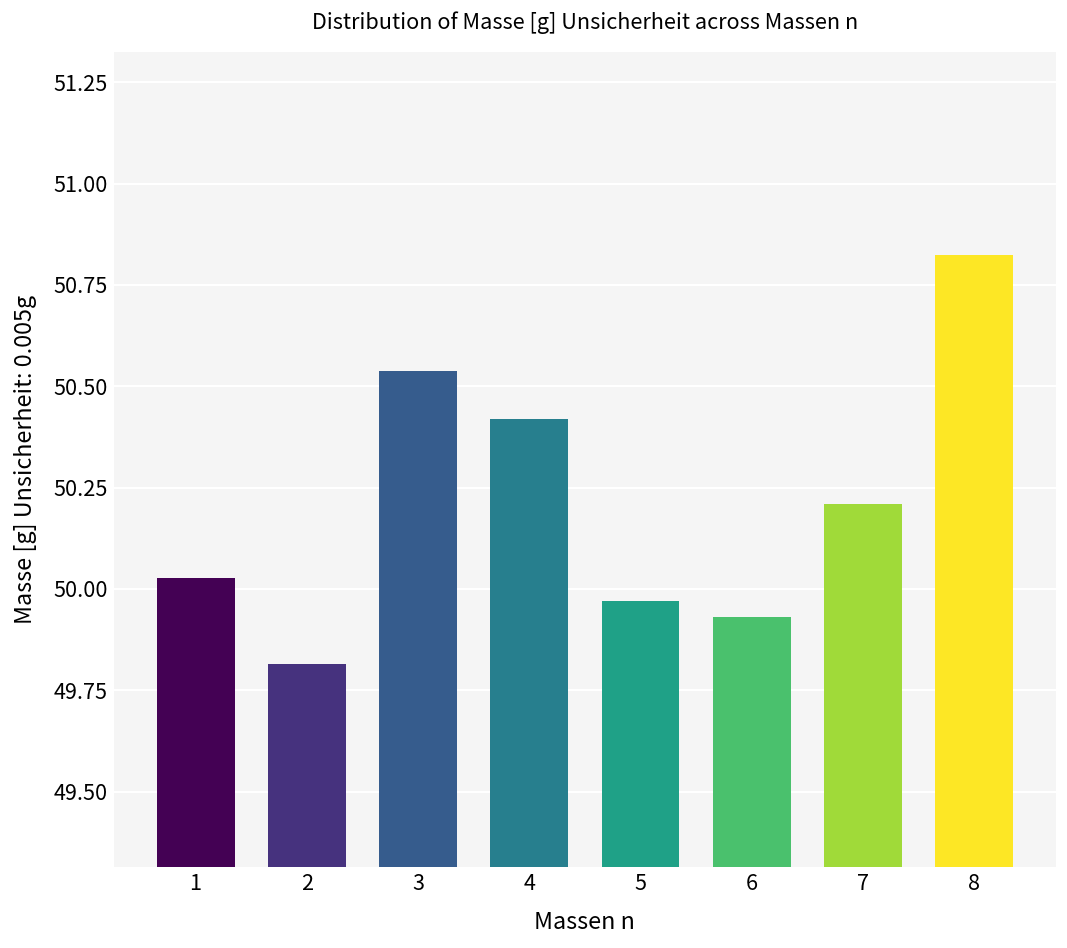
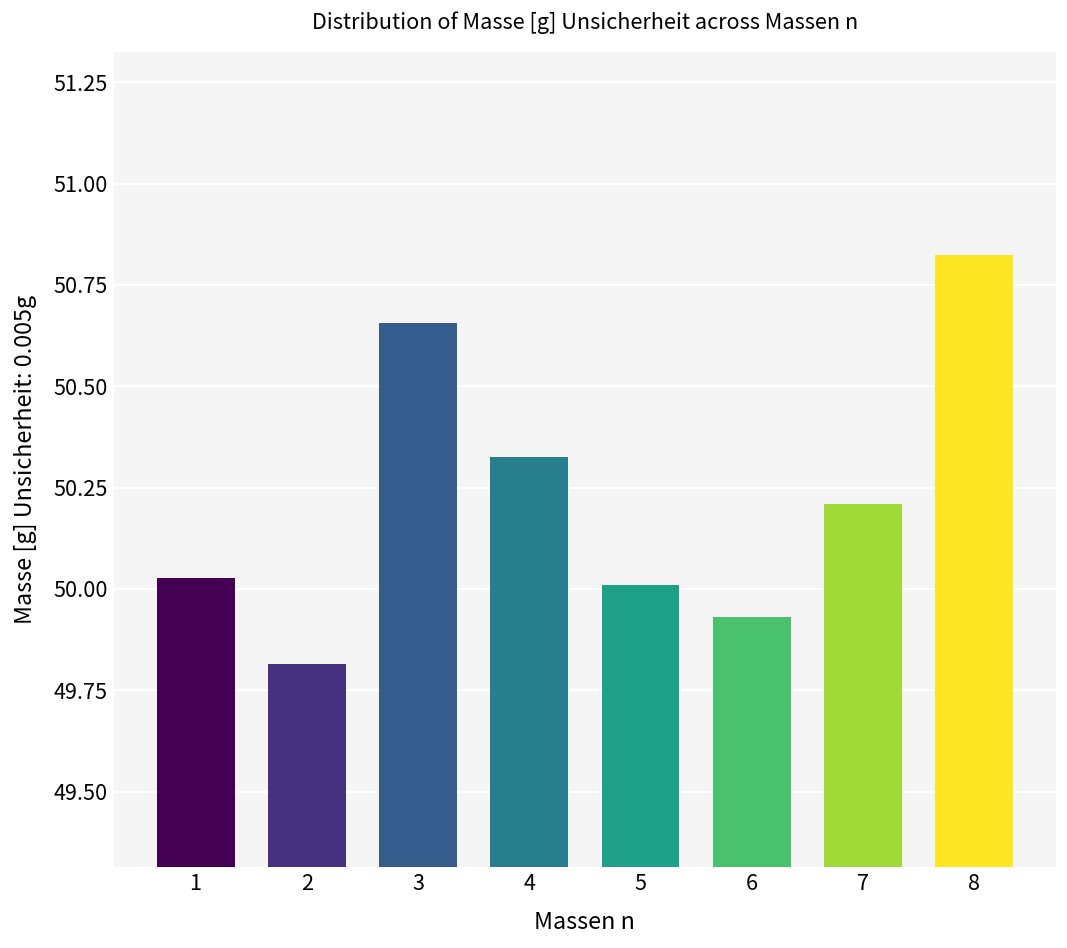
3: 50.54 -> 50.66
4: 50.42 -> 50.33
5: 49.97 -> 50.01
